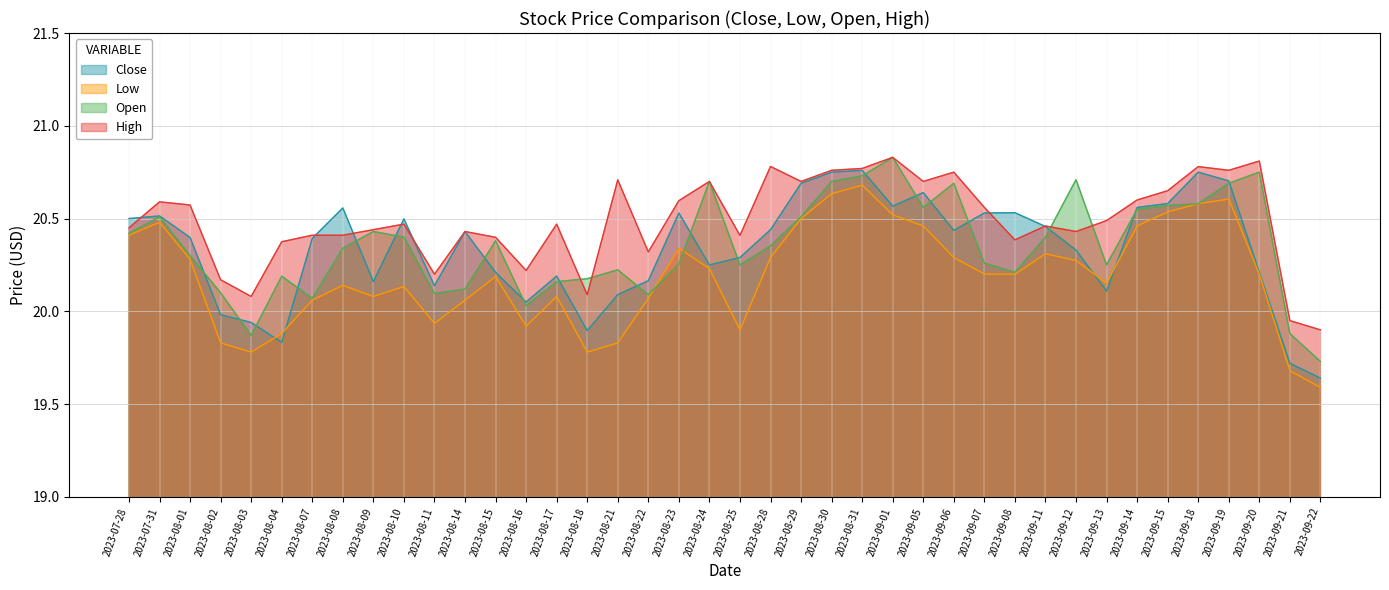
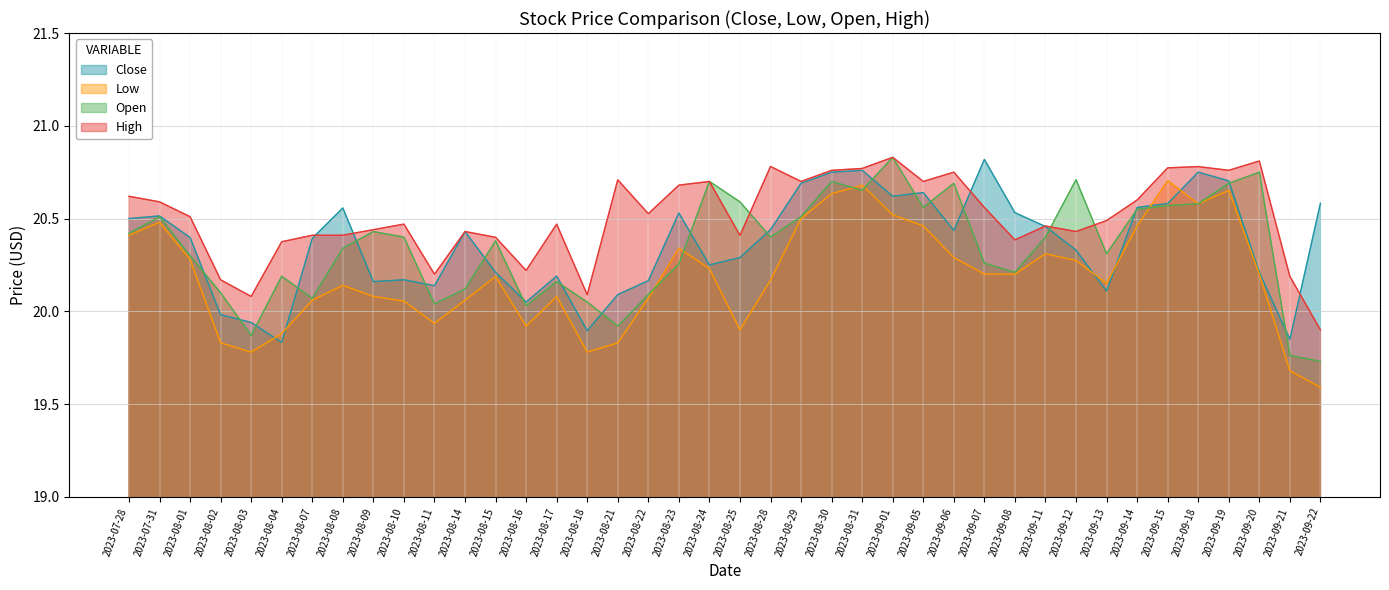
High, 2023-07-28: 20.45 -> 20.62
High, 2023-08-01: 20.57 -> 20.51
Close, 2023-08-10: 20.50 -> 20.17
Low, 2023-08-10: 20.13 -> 20.06
Open, 2023-08-11: 20.10 -> 20.04
Open, 2023-08-18: 20.18 -> 20.05
Open, 2023-08-21: 20.22 -> 19.92
High, 2023-08-22: 20.32 -> 20.53
High, 2023-08-23: 20.60 -> 20.68
Open, 2023-08-25: 20.25 -> 20.59
Low, 2023-08-28: 20.29 -> 20.17
Open, 2023-08-28: 20.35 -> 20.40
Open, 2023-08-31: 20.73 -> 20.65
Close, 2023-09-01: 20.57 -> 20.62
Close, 2023-09-07: 20.53 -> 20.82
Open, 2023-09-13: 20.25 -> 20.31
Low, 2023-09-15: 20.54 -> 20.70
High, 2023-09-15: 20.65 -> 20.77
Low, 2023-09-19: 20.60 -> 20.65
Close, 2023-09-21: 19.72 -> 19.85
Open, 2023-09-21: 19.88 -> 19.76
High, 2023-09-21: 19.95 -> 20.19
Close, 2023-09-22: 19.64 -> 20.58
